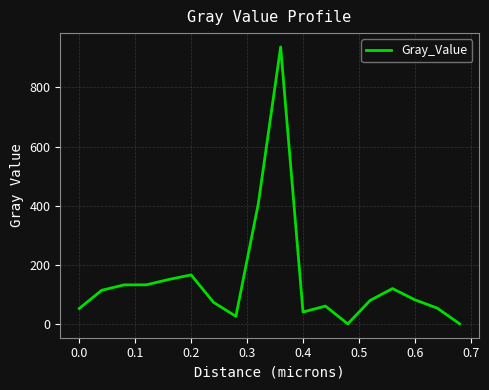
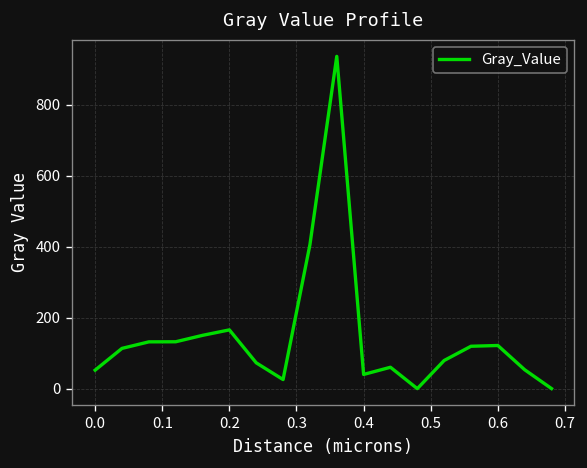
0.6: 80 -> 120
